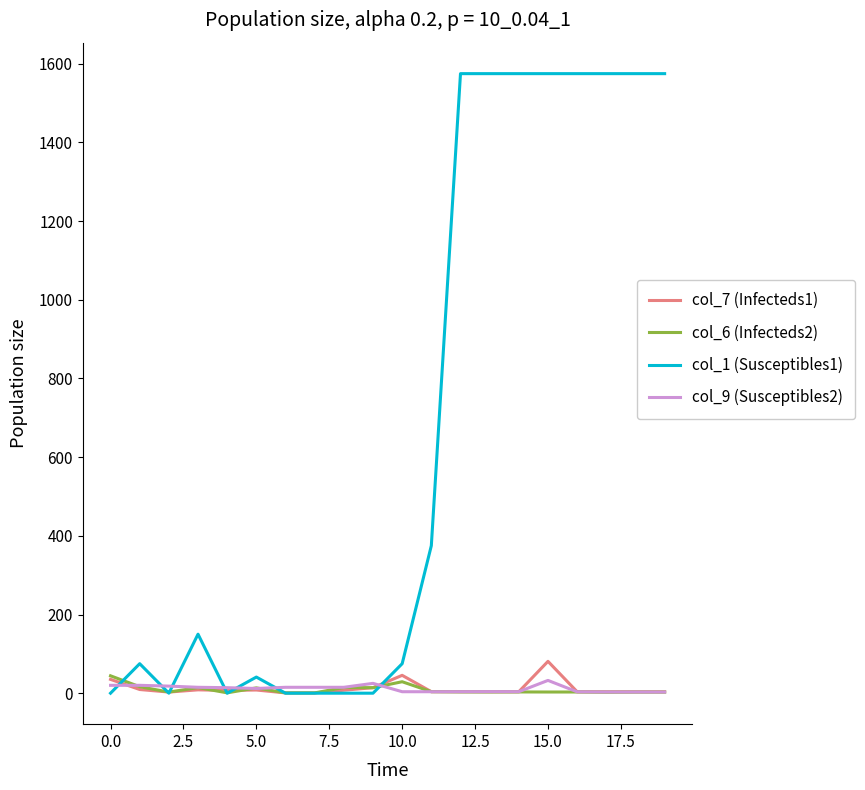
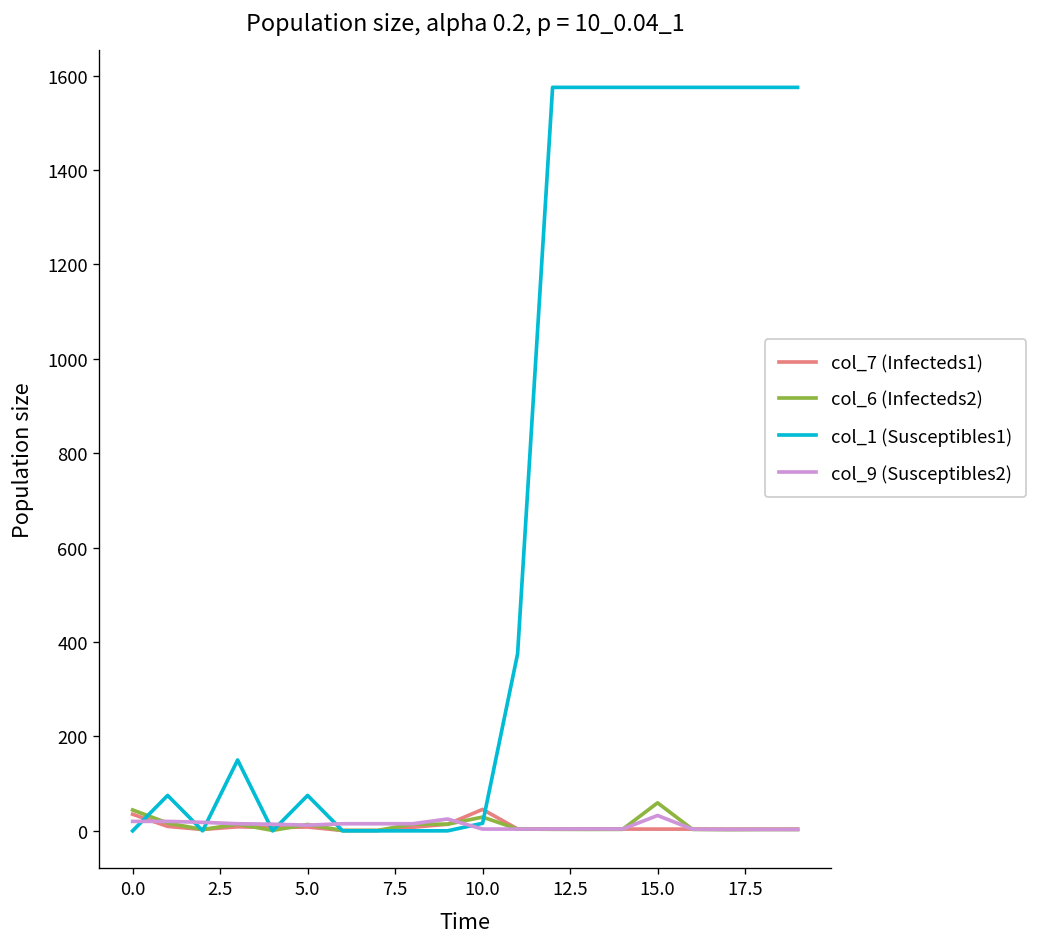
col_1 (Susceptibles1), 5.0: 40 -> 80
col_1 (Susceptibles1), 10.0: 80 -> 20
col_7 (Infecteds1), 15.0: 80 -> 0
col_6 (Infecteds2), 15.0: 0 -> 60
